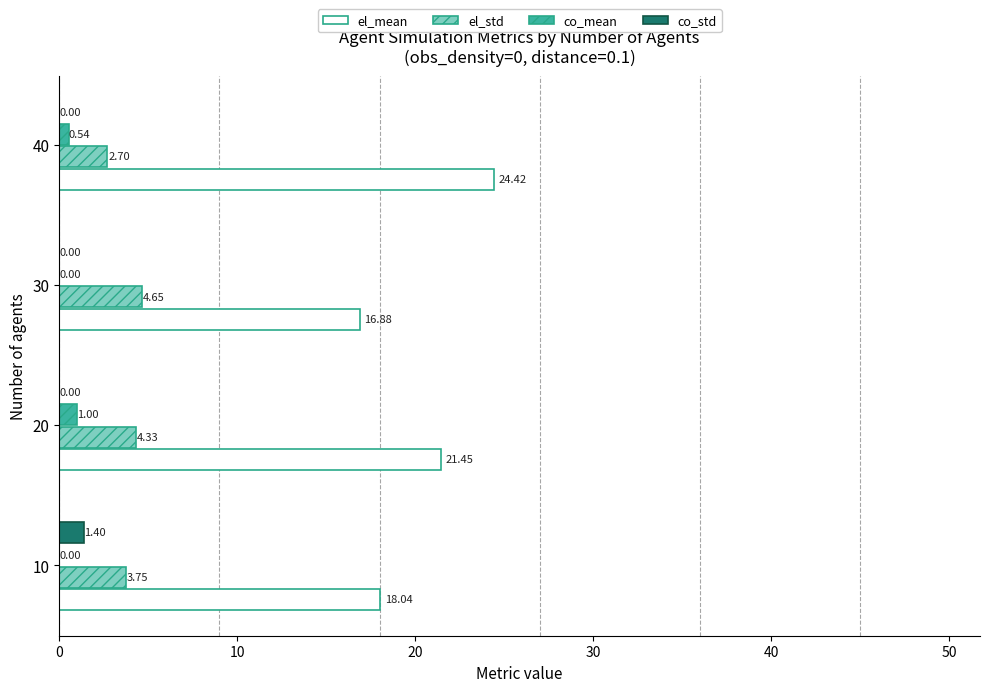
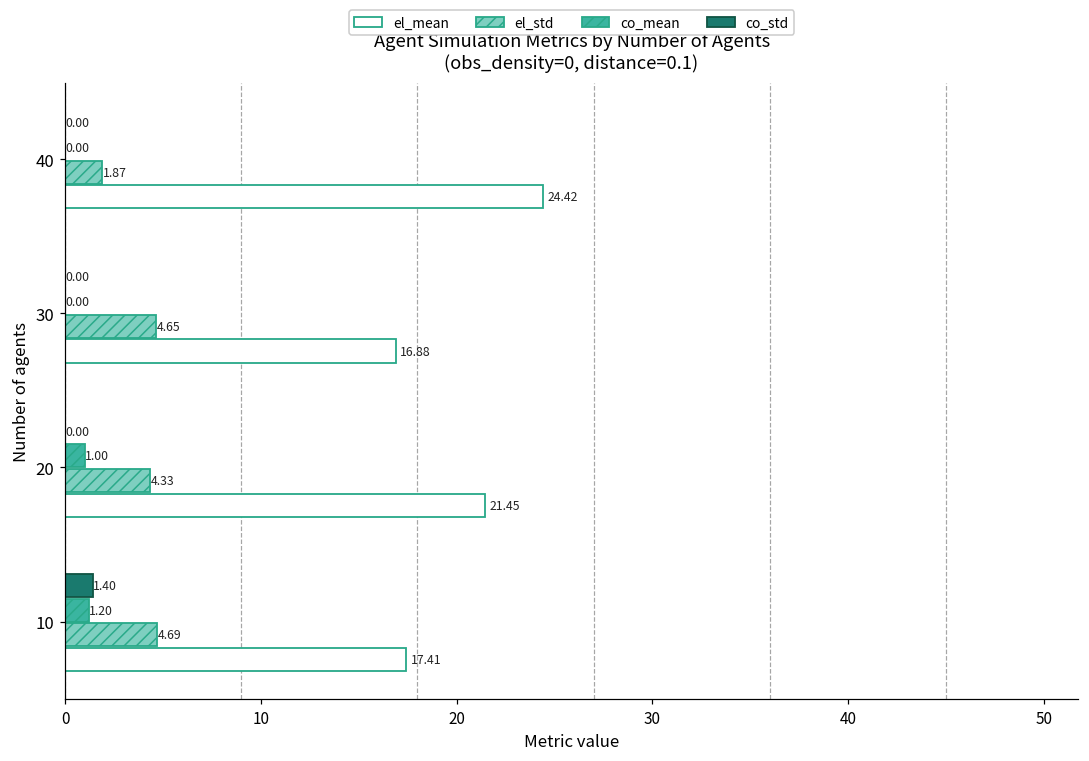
co_mean, 40: 0.54 -> 0.00
el_std, 40: 2.70 -> 1.87
co_mean, 10: 0.00 -> 1.20
el_std, 10: 3.75 -> 4.69
el_mean, 10: 18.04 -> 17.41
